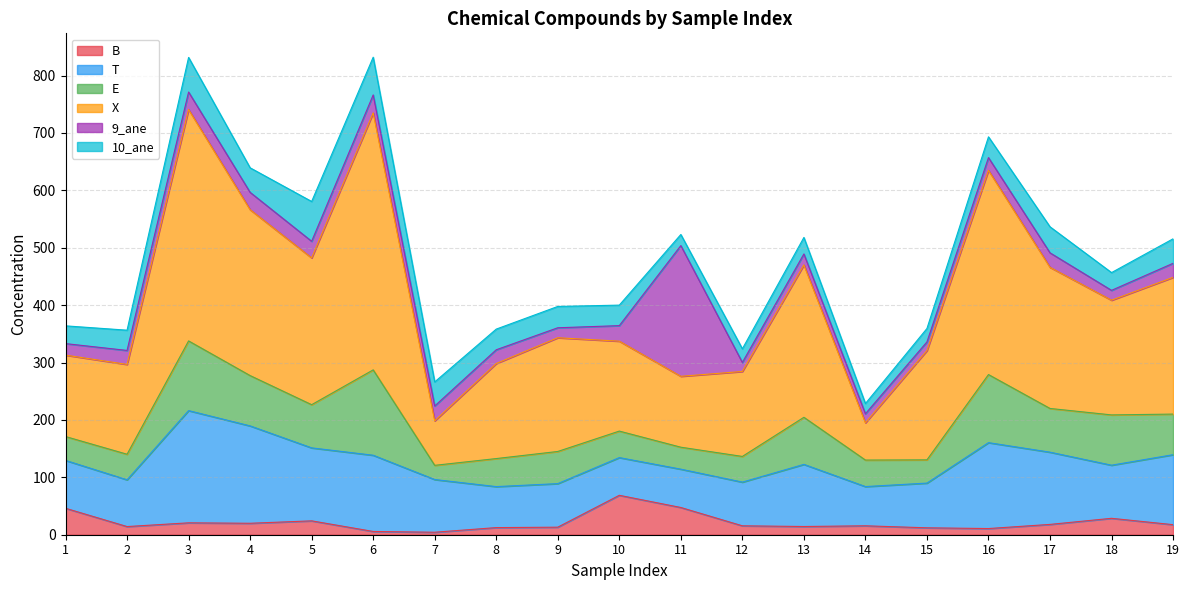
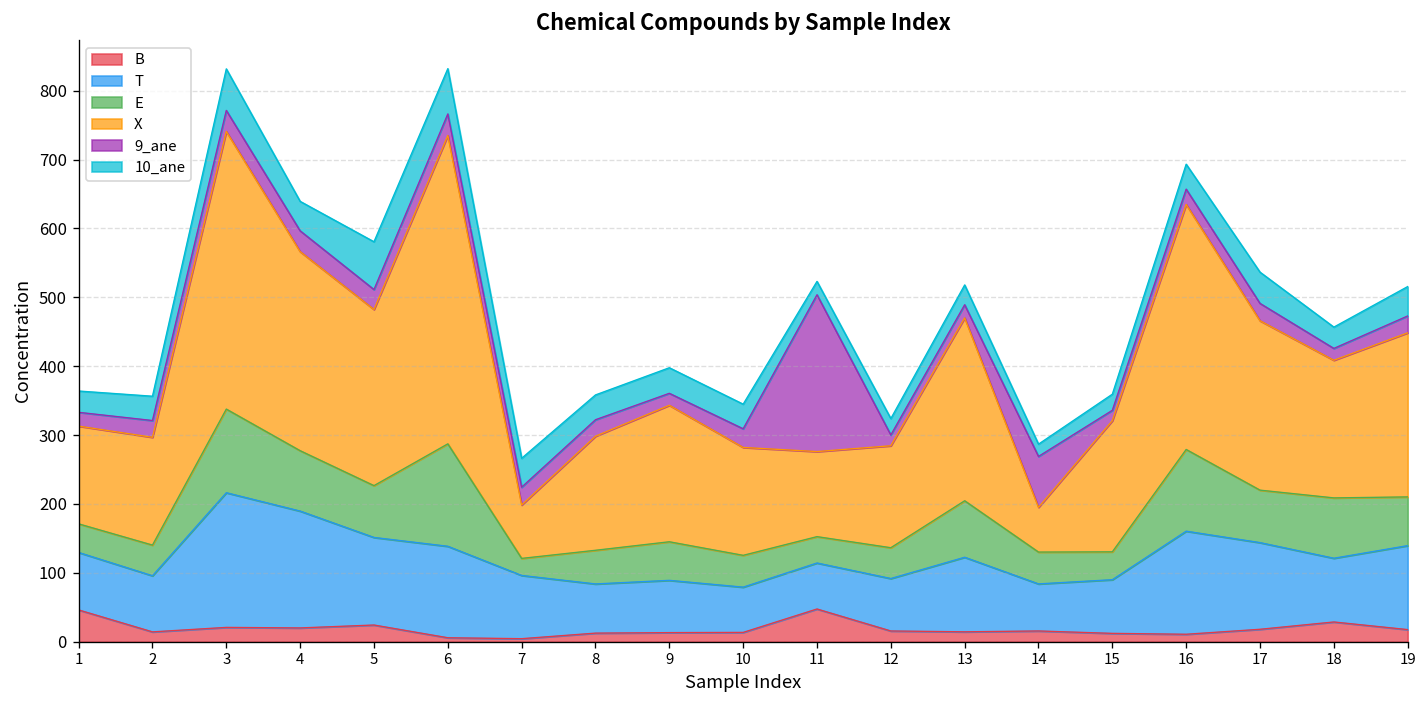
B, 10: 70 -> 10
9_ane, 14: 20 -> 70
